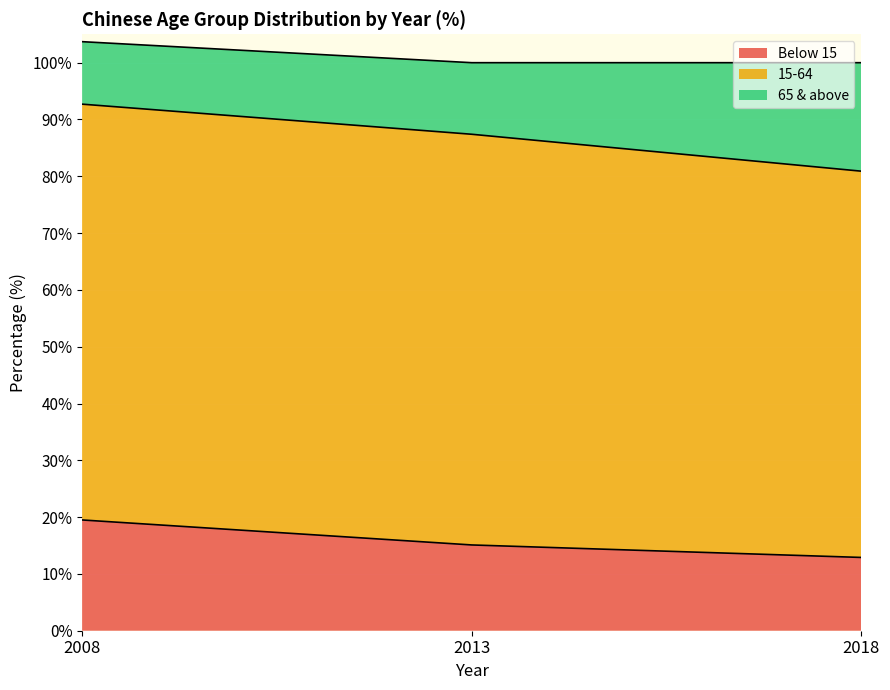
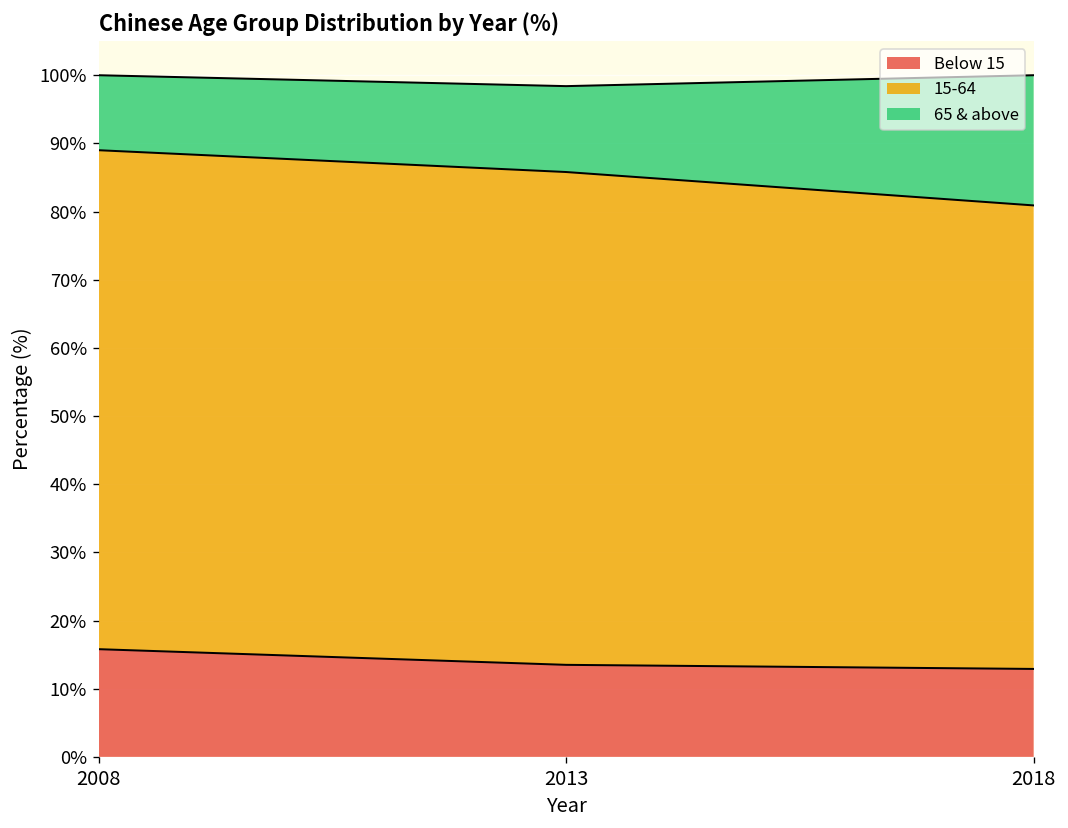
Below 15, 2008: 20% -> 16%
Below 15, 2013: 15% -> 14%
